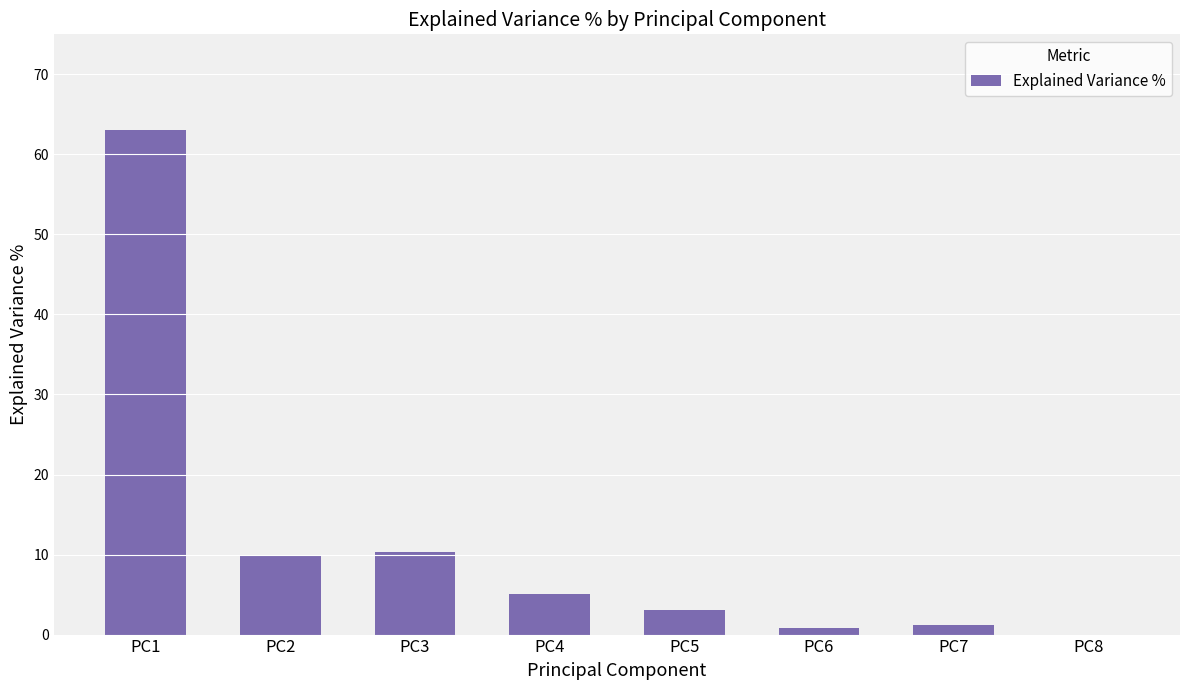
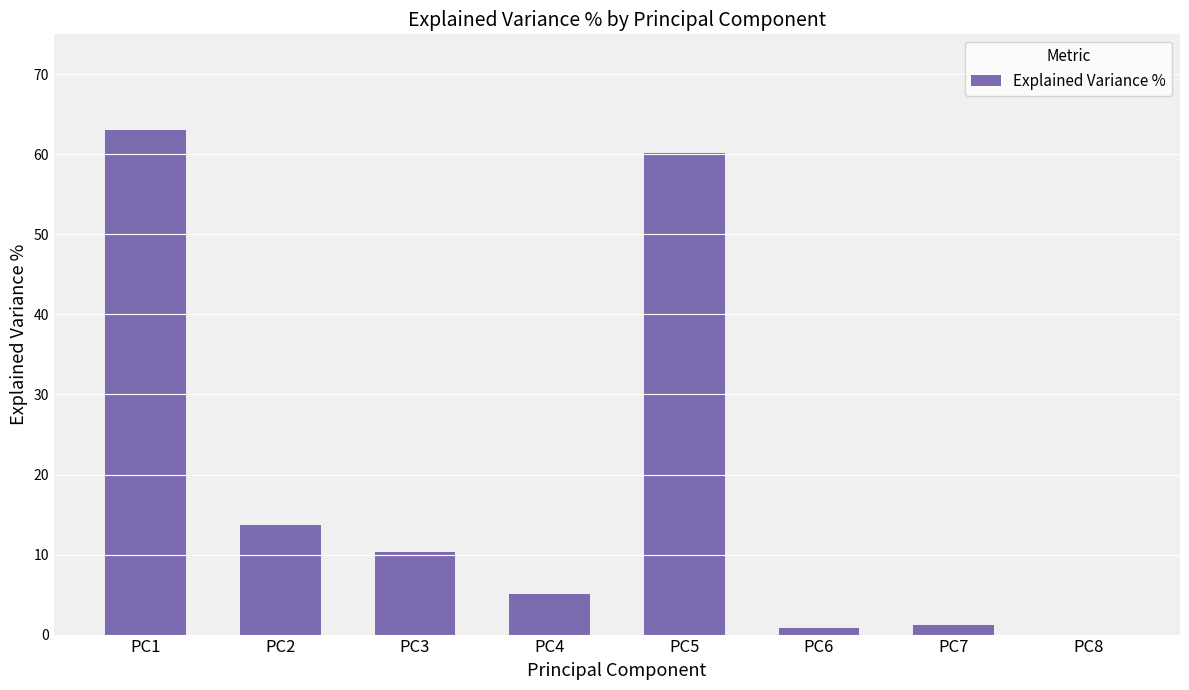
PC2: 10 -> 14
PC5: 3 -> 60
